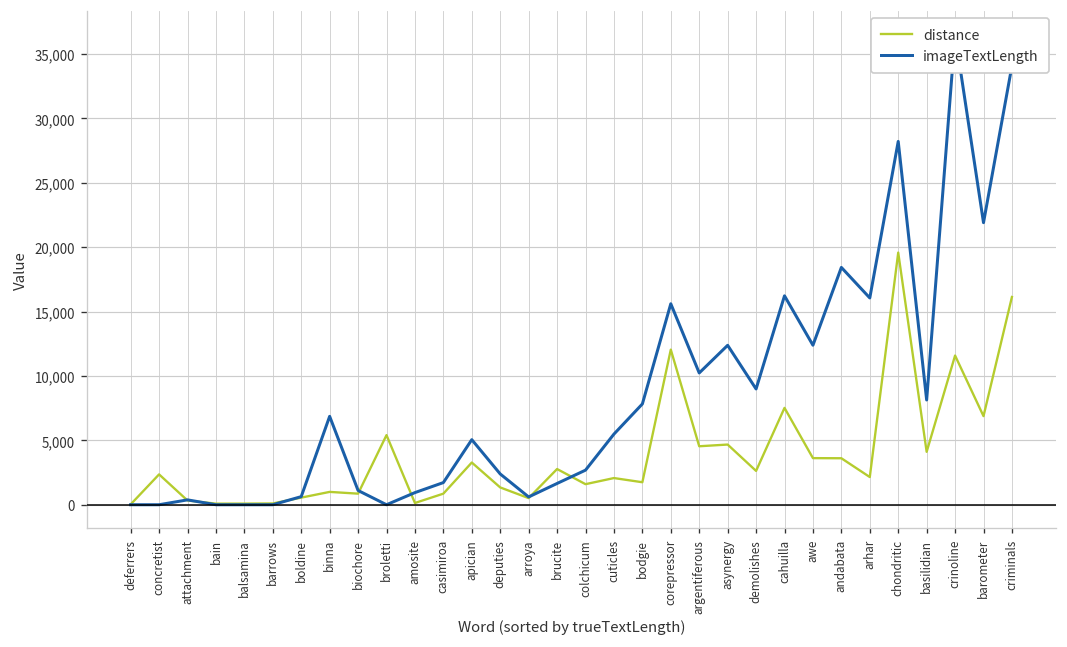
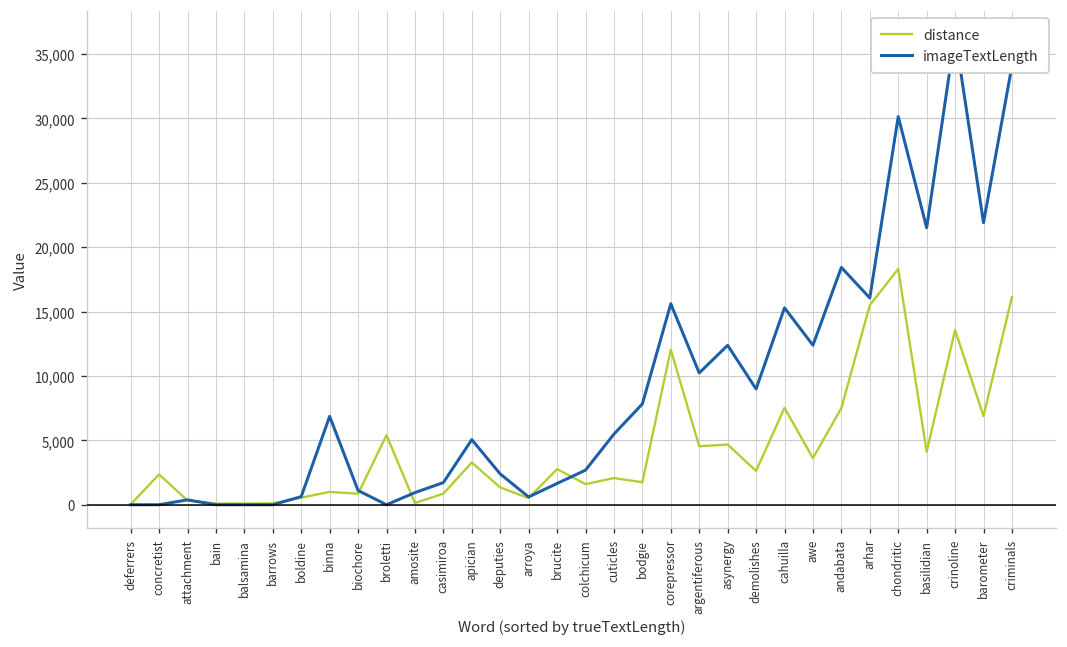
imageTextLength, cahuilla: 16,200 -> 15,300
distance, andabata: 3,600 -> 7,500
distance, arhar: 2,100 -> 15,500
distance, chondritic: 19,600 -> 18,300
imageTextLength, chondritic: 28,200 -> 30,100
imageTextLength, basilidian: 8,100 -> 21,500
distance, crinoline: 11,600 -> 13,600
